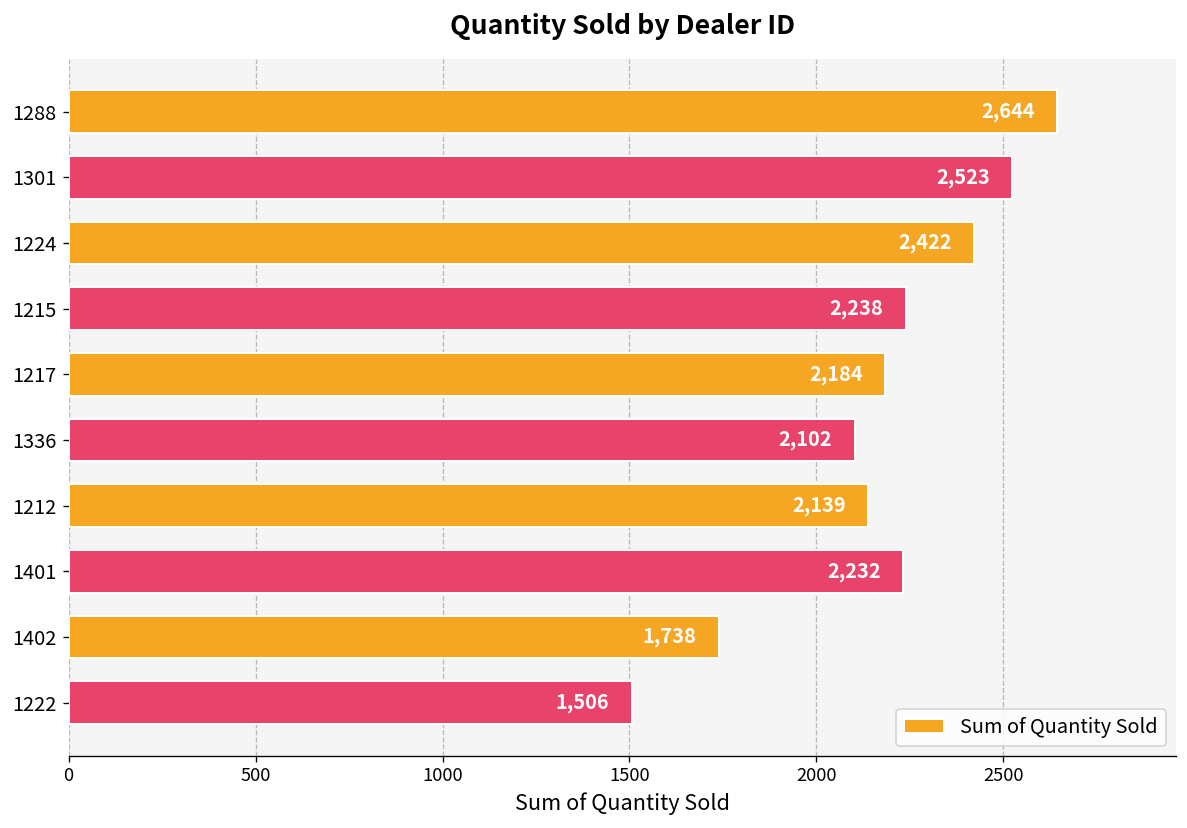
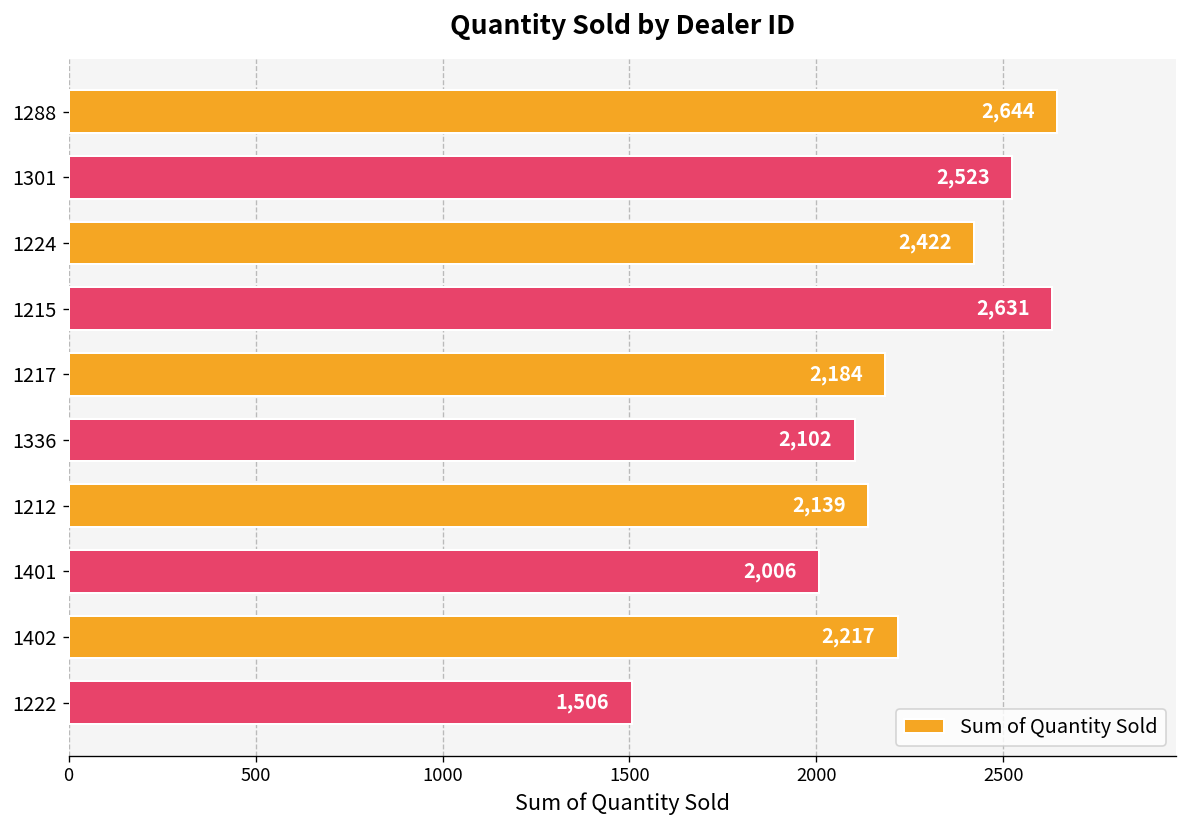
1215: 2,238 -> 2,631
1401: 2,232 -> 2,006
1402: 1,738 -> 2,217
